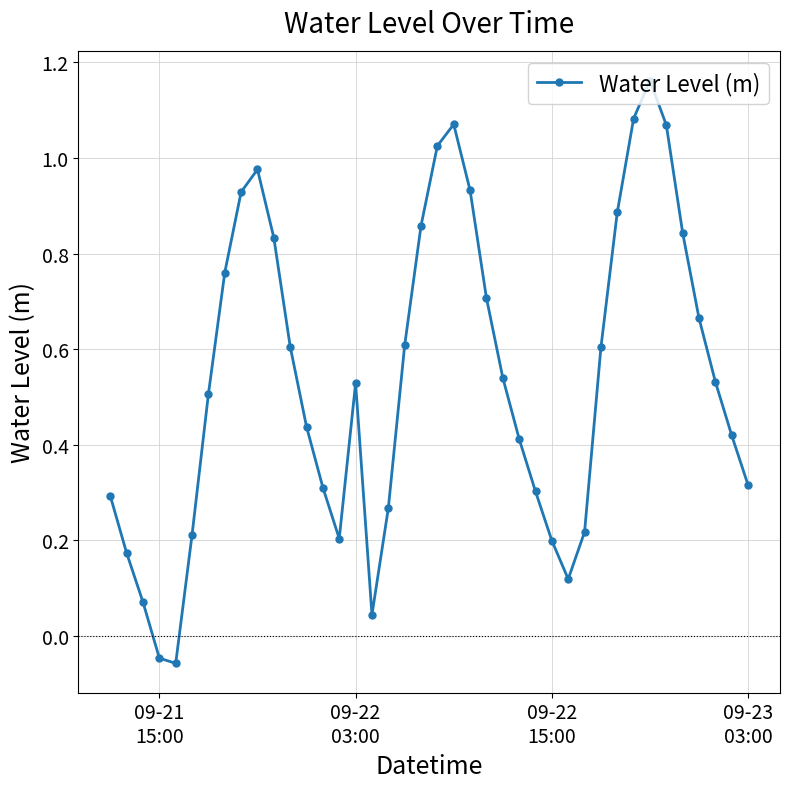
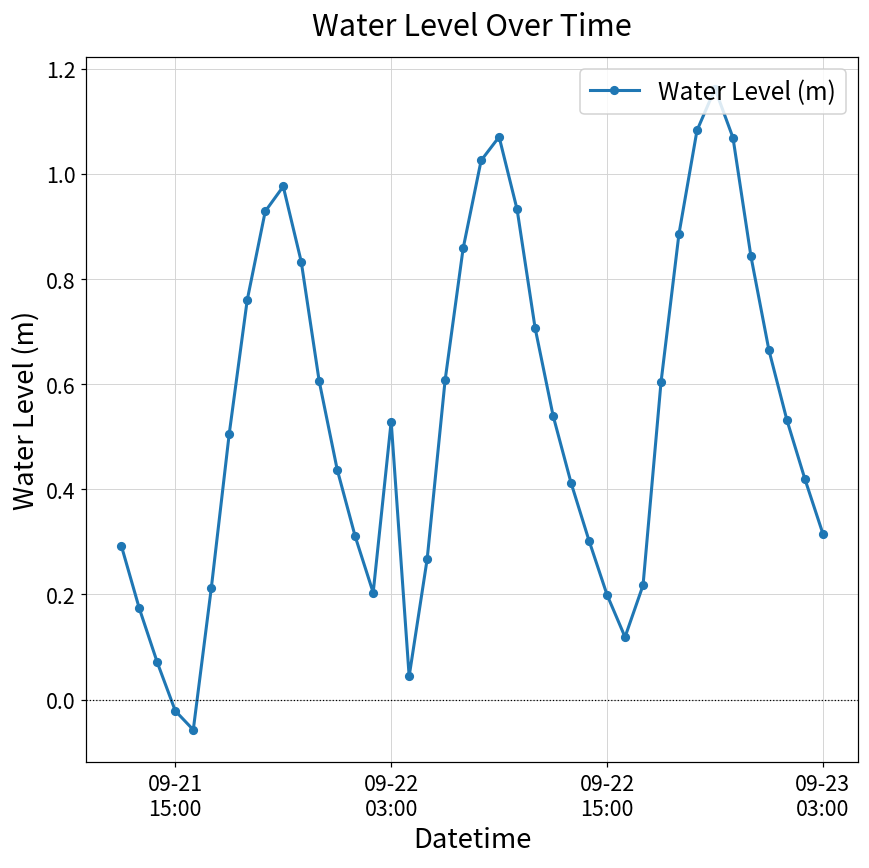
09-21 15:00: -0.05 -> -0.02
